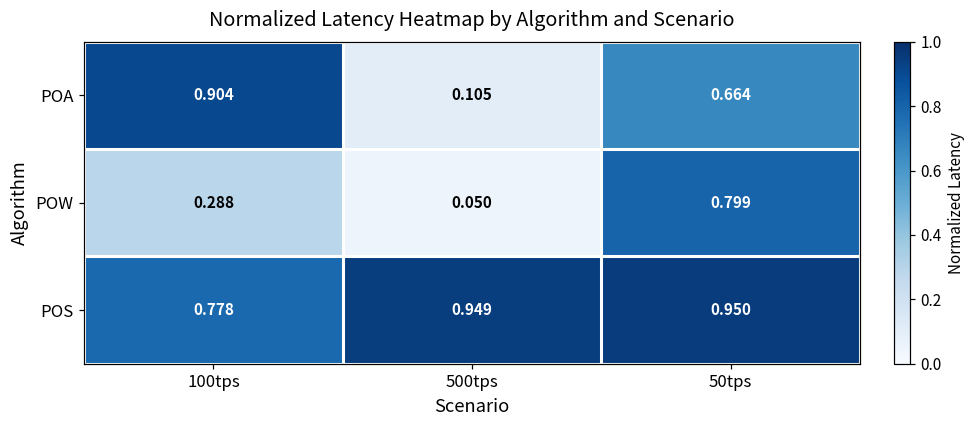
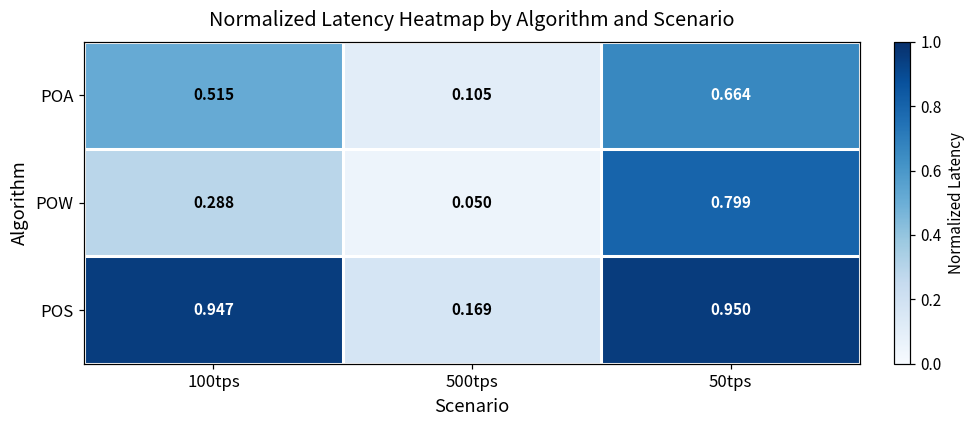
POA, 100tps: 0.904 -> 0.515
POS, 100tps: 0.778 -> 0.947
POS, 500tps: 0.949 -> 0.169
